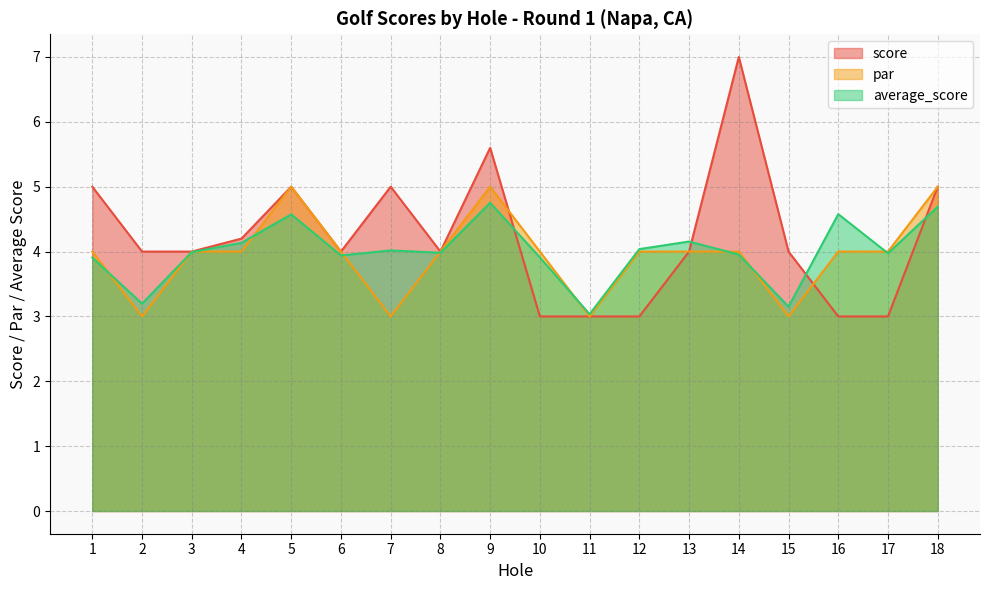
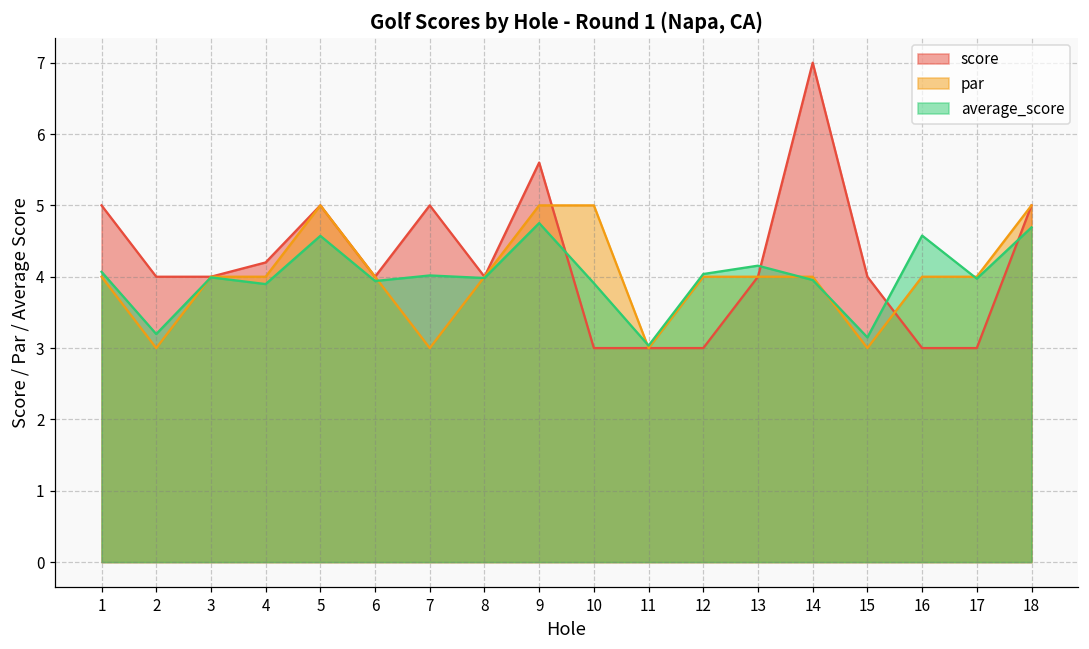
average_score, 1: 3.9 -> 4.1
average_score, 4: 4.1 -> 3.9
par, 10: 4 -> 5
